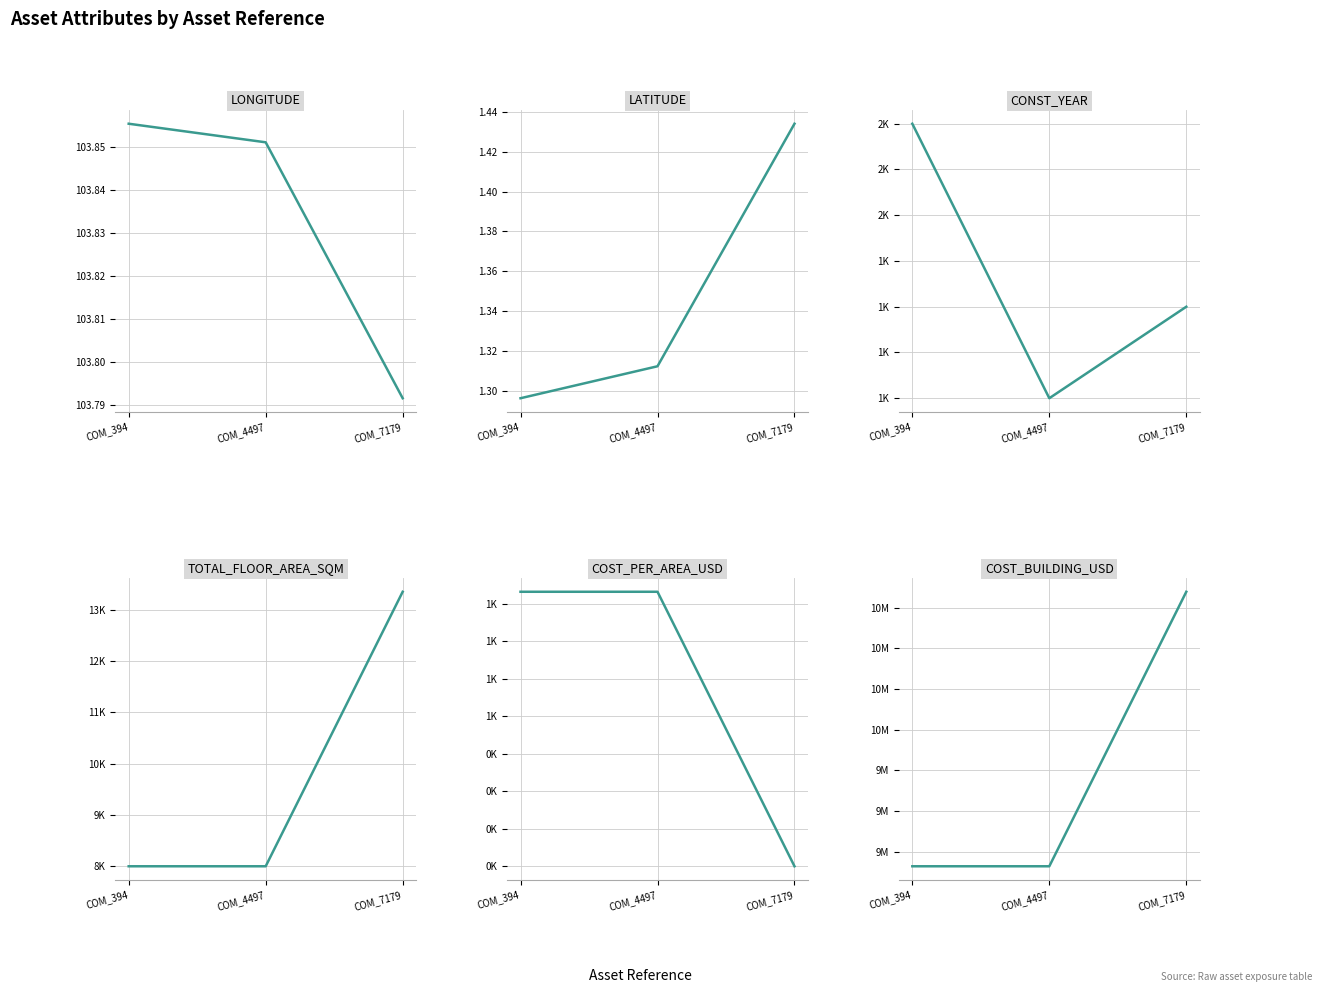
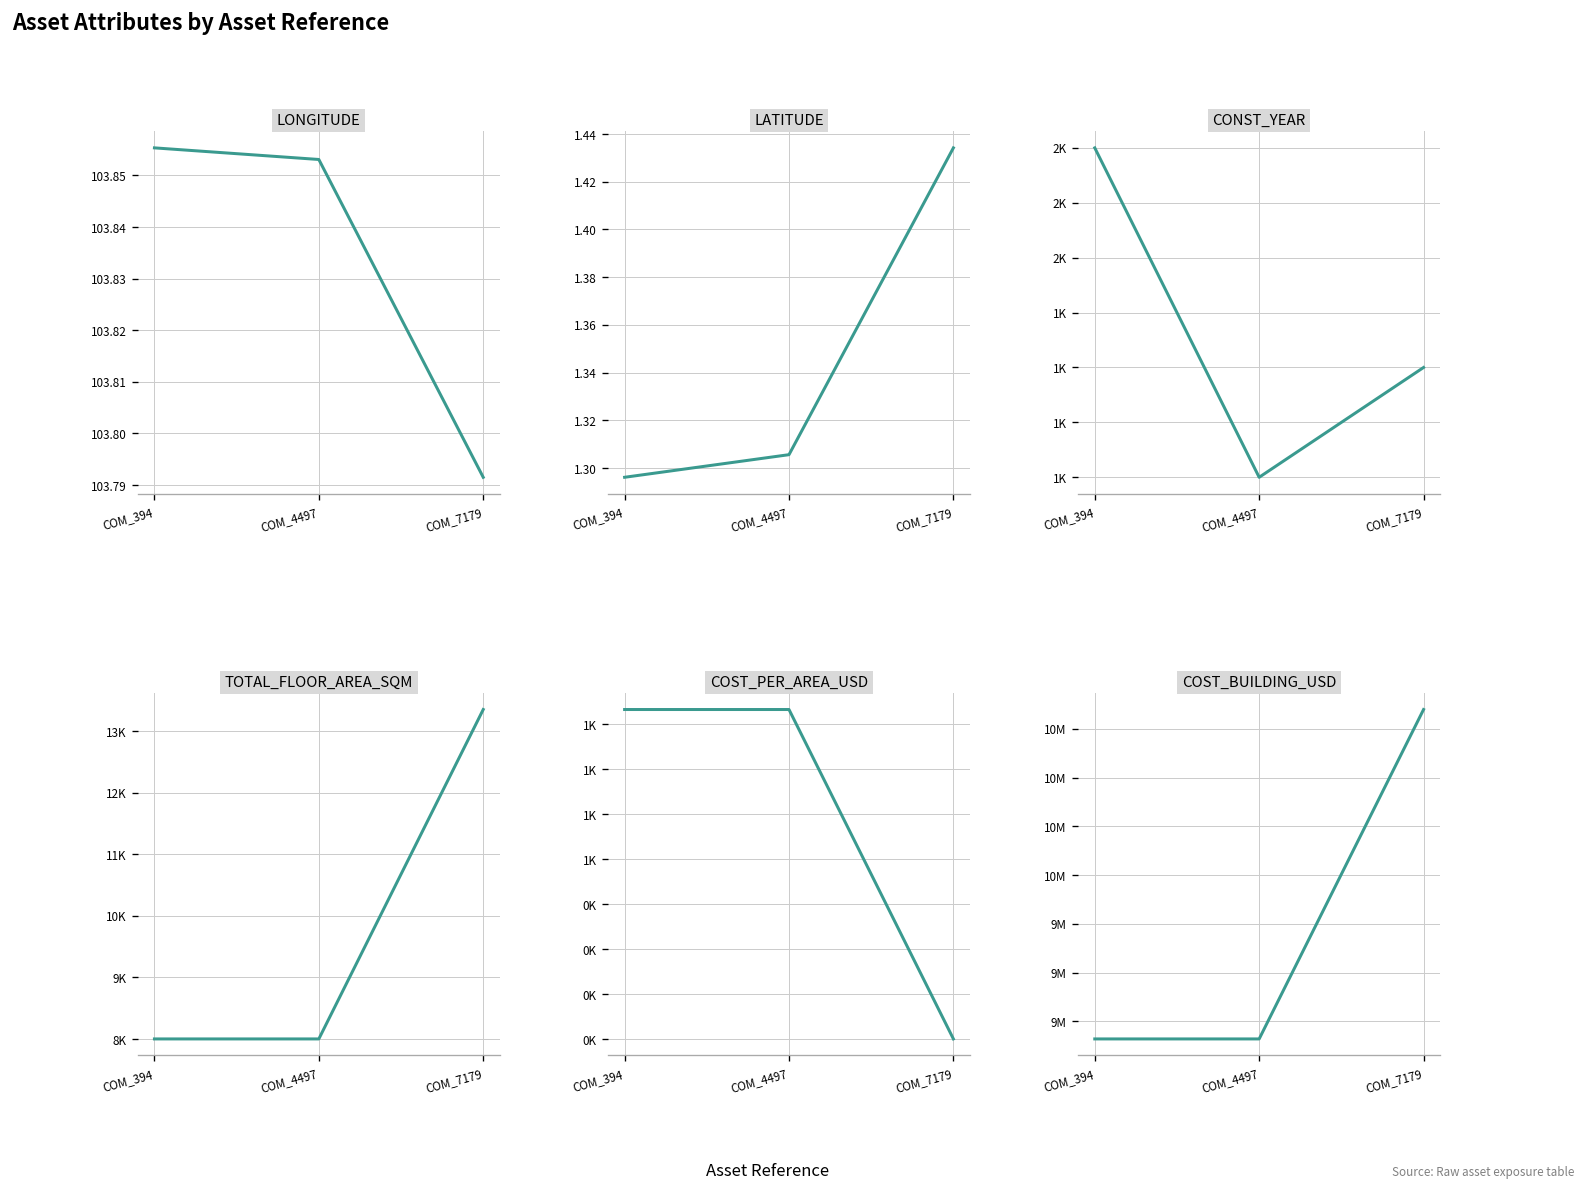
LONGITUDE, COM_4497: 103.851 -> 103.853
LATITUDE, COM_4497: 1.312 -> 1.306
